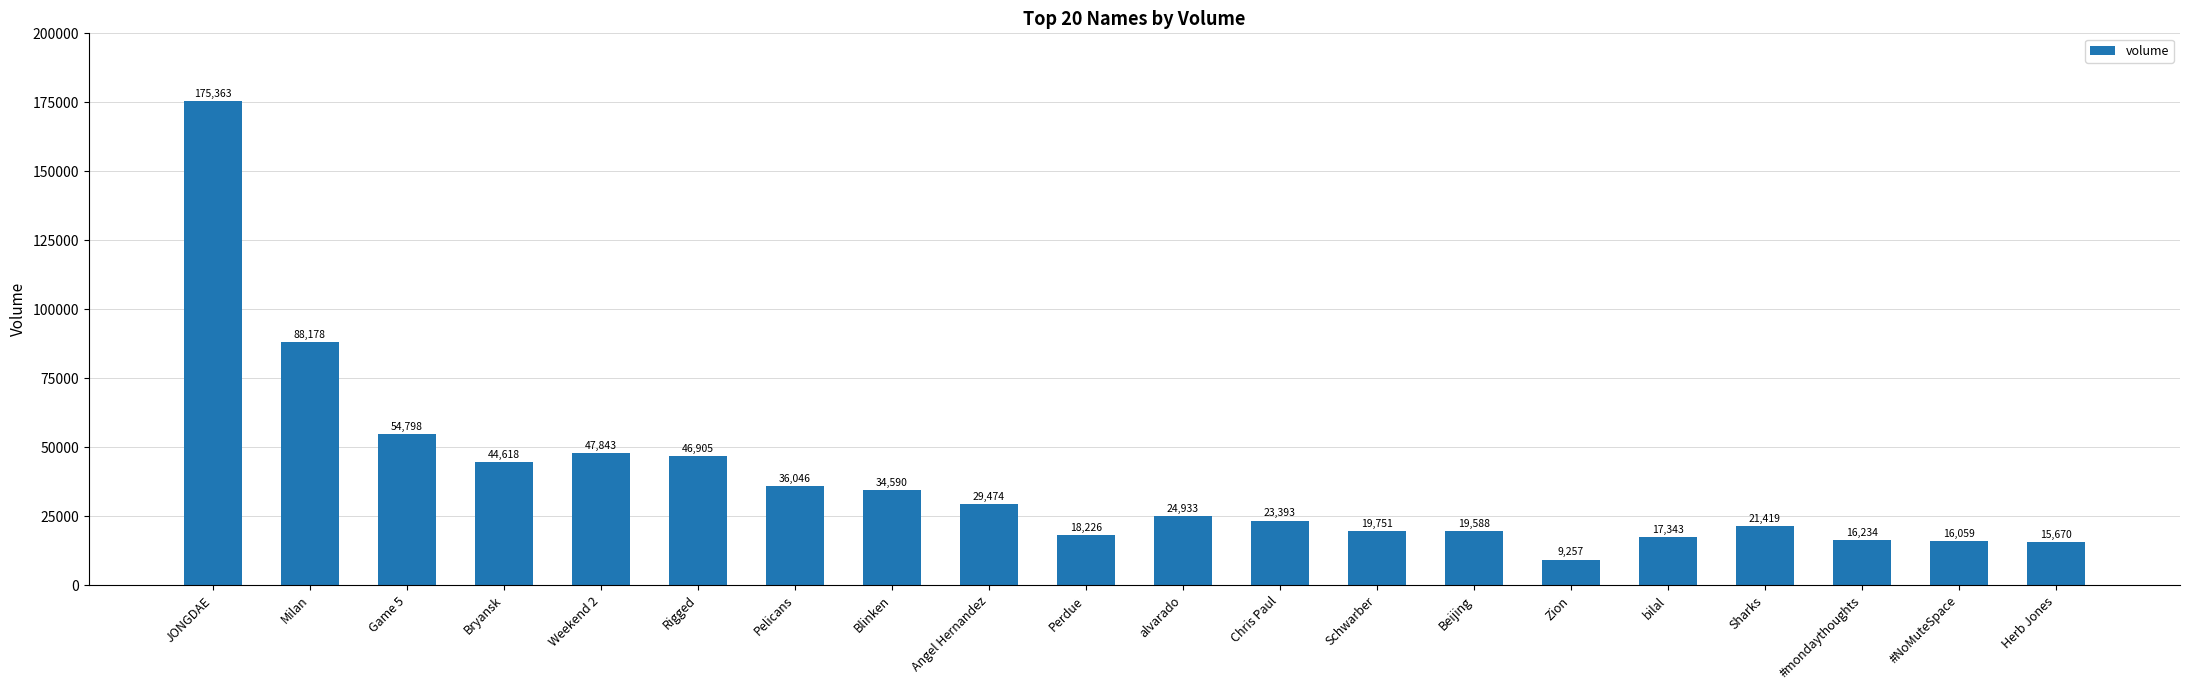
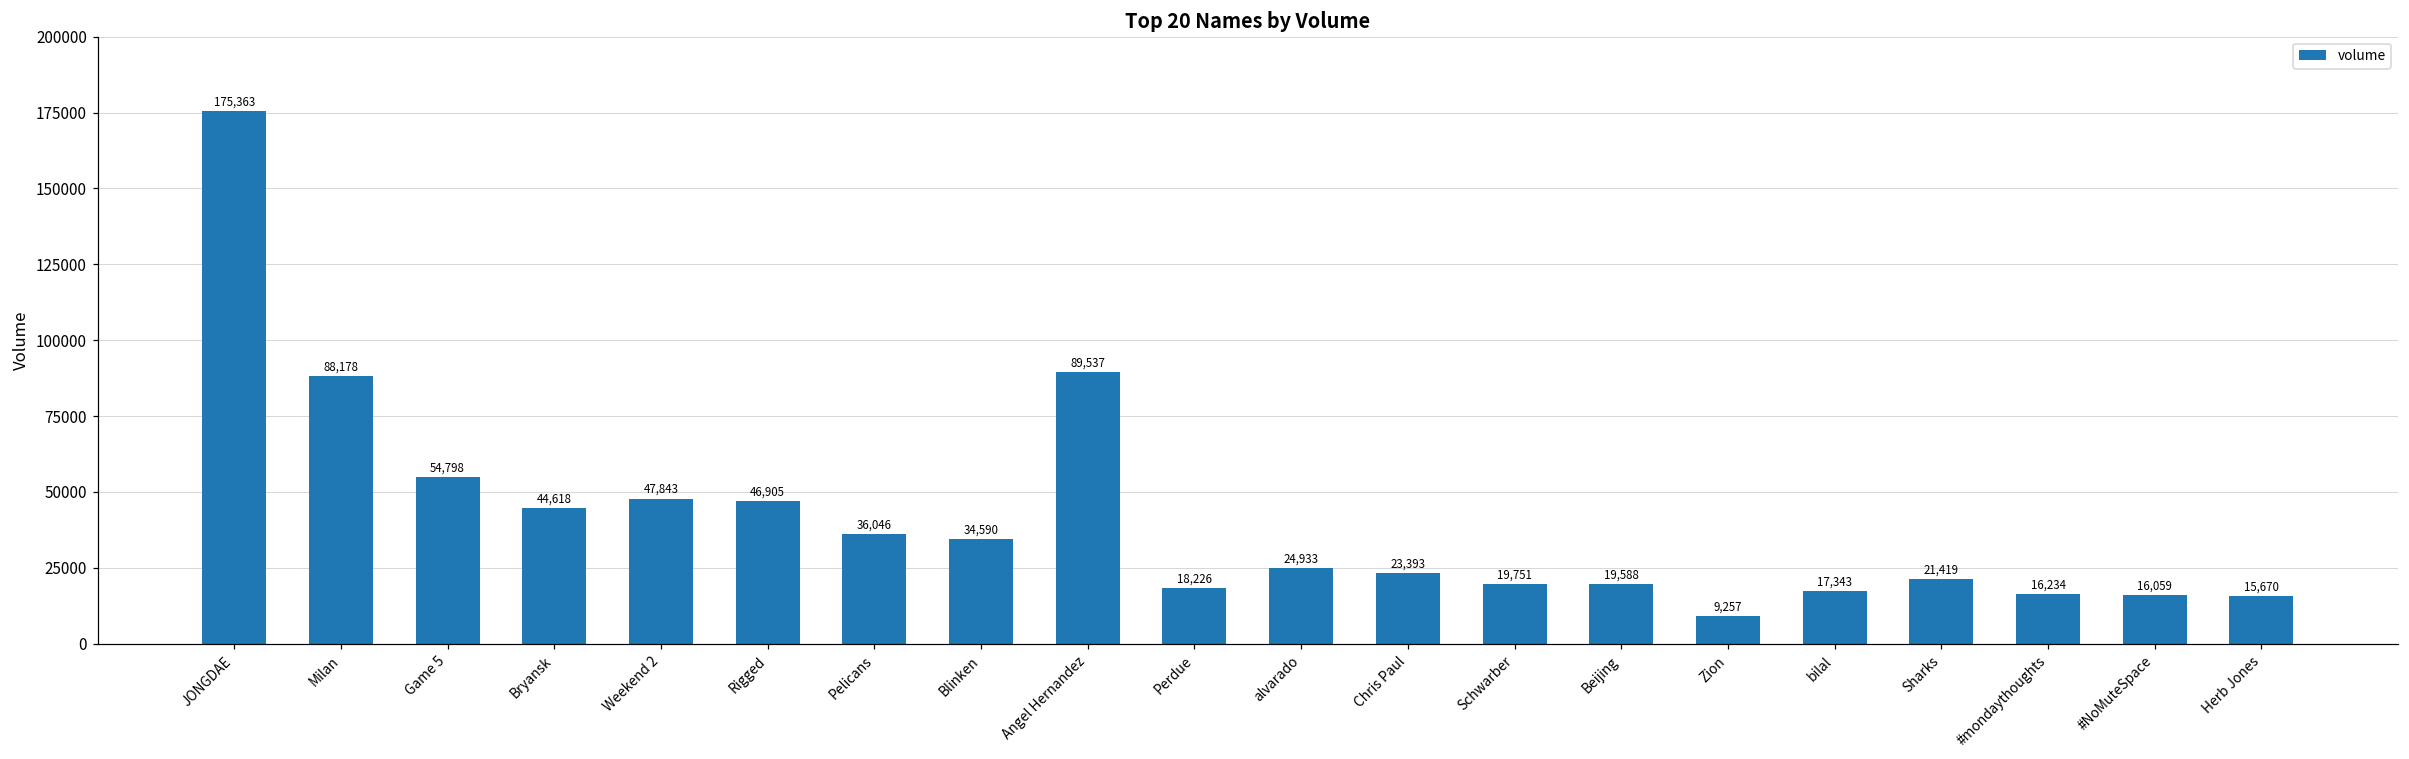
Angel Hernandez: 29,474 -> 89,537
